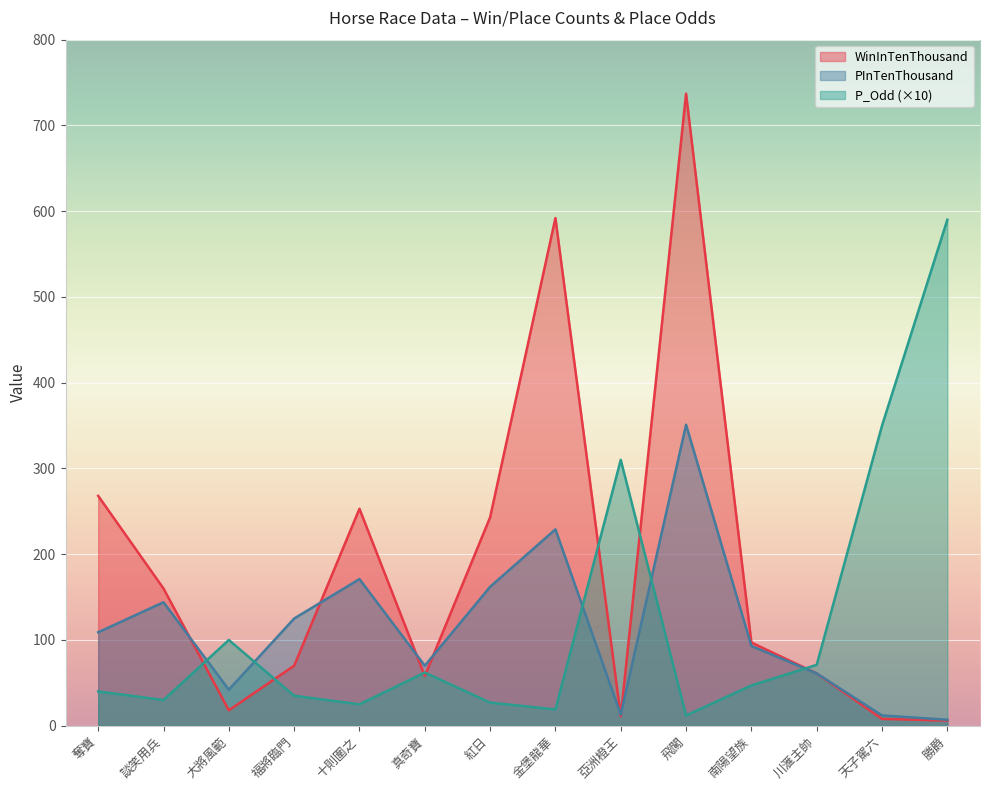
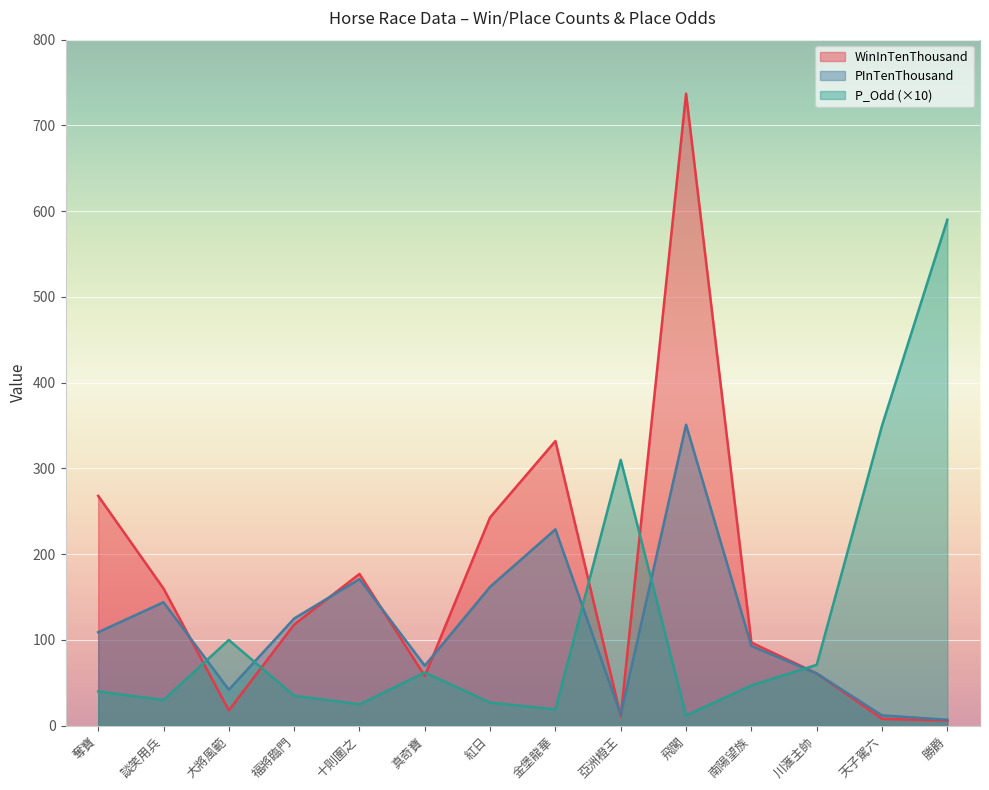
WinInTenThousand, 福將臨門: 70 -> 120
WinInTenThousand, 十則圍之: 250 -> 180
WinInTenThousand, 金堡龍華: 590 -> 330
